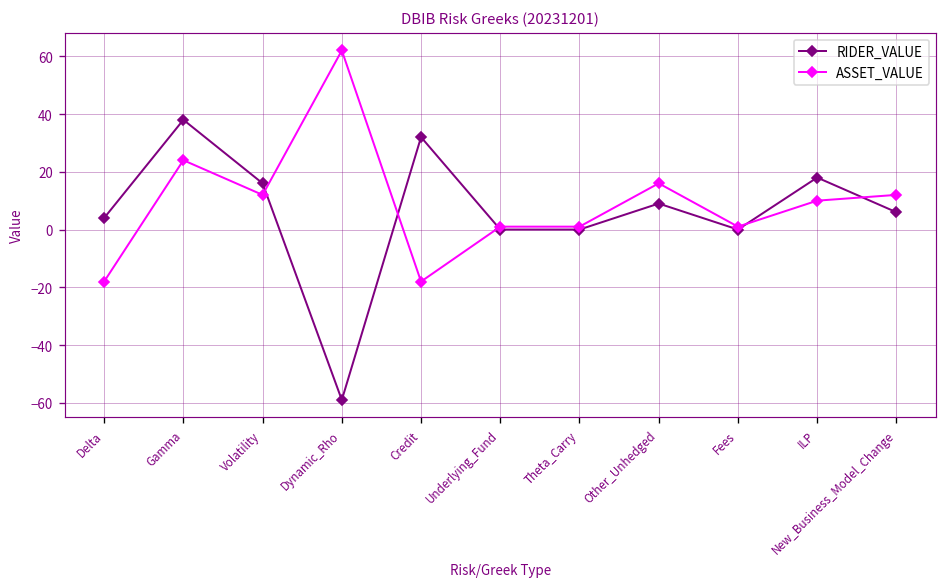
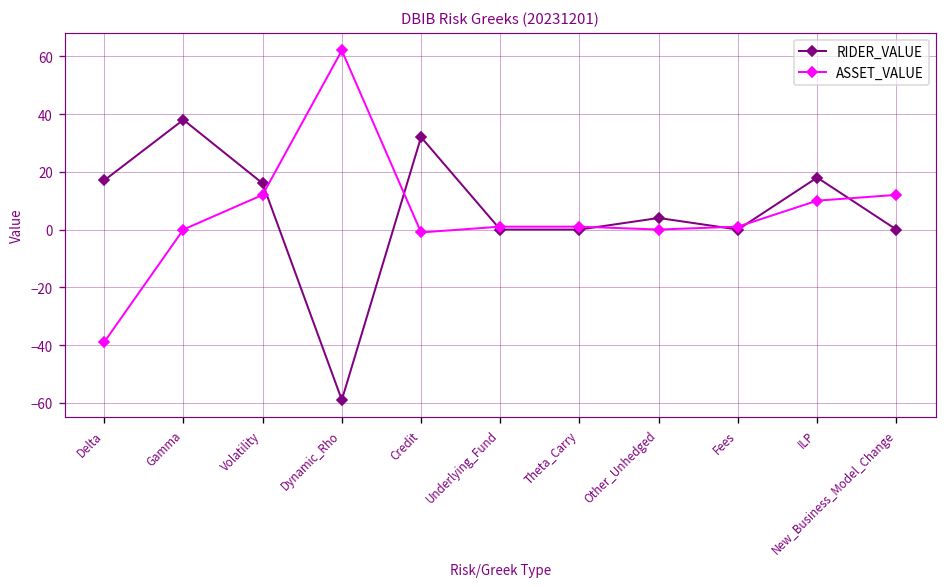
RIDER_VALUE, Delta: 4 -> 17
ASSET_VALUE, Delta: -18 -> -39
ASSET_VALUE, Gamma: 24 -> 0
ASSET_VALUE, Credit: -18 -> -1
RIDER_VALUE, Other_Unhedged: 9 -> 4
ASSET_VALUE, Other_Unhedged: 16 -> 0
RIDER_VALUE, New_Business_Model_Change: 6 -> 0
